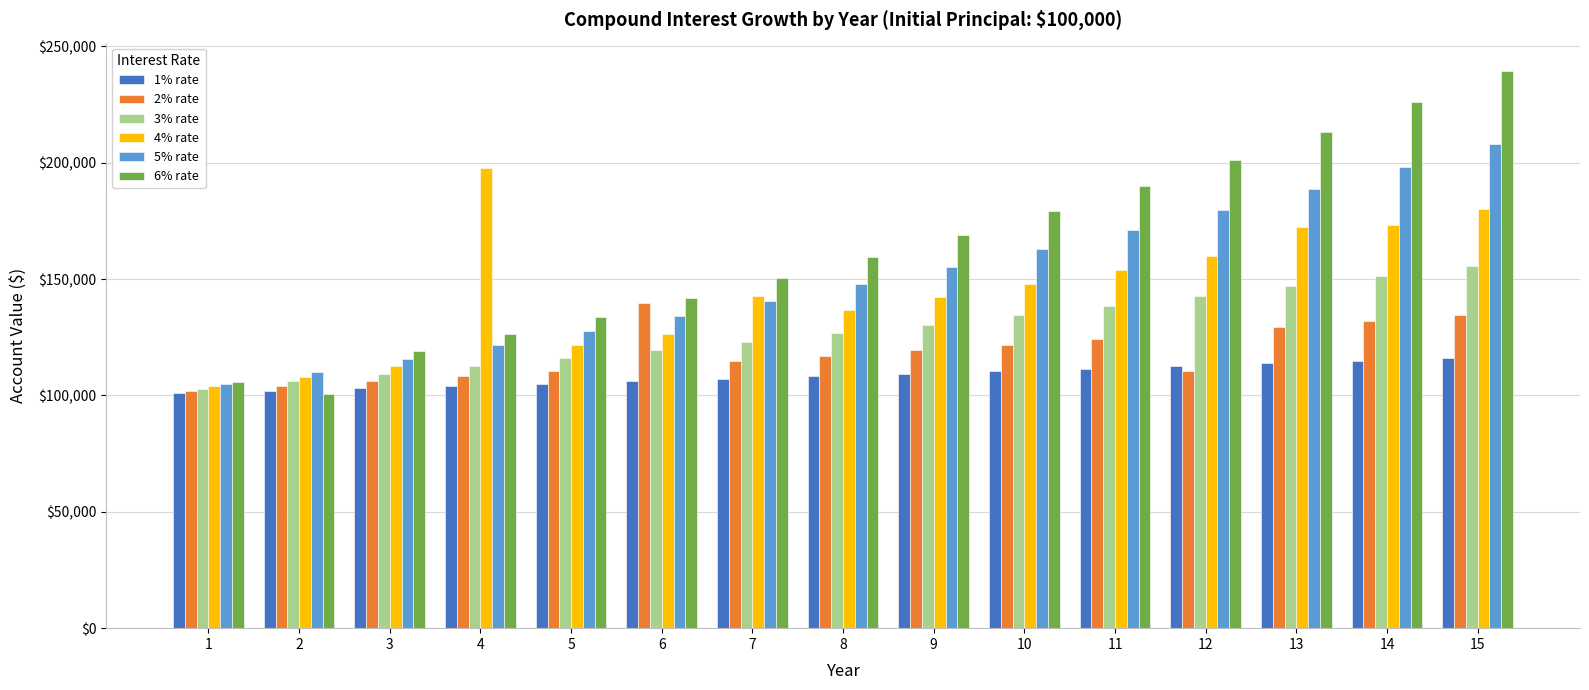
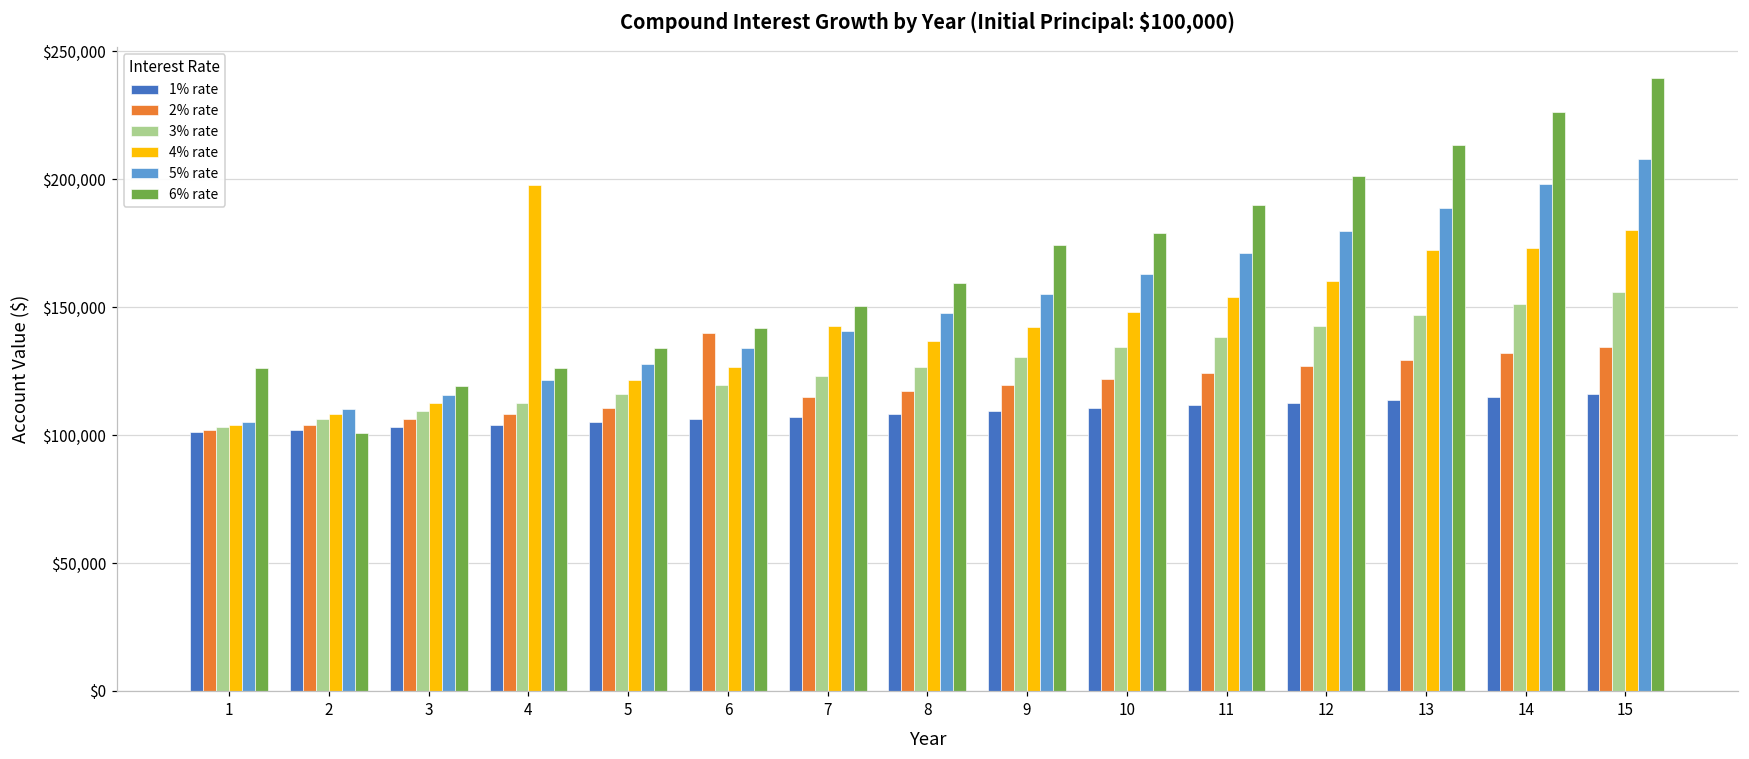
6% rate, 1: $106,000 -> $126,000
6% rate, 9: $169,000 -> $174,000
2% rate, 12: $110,000 -> $127,000
